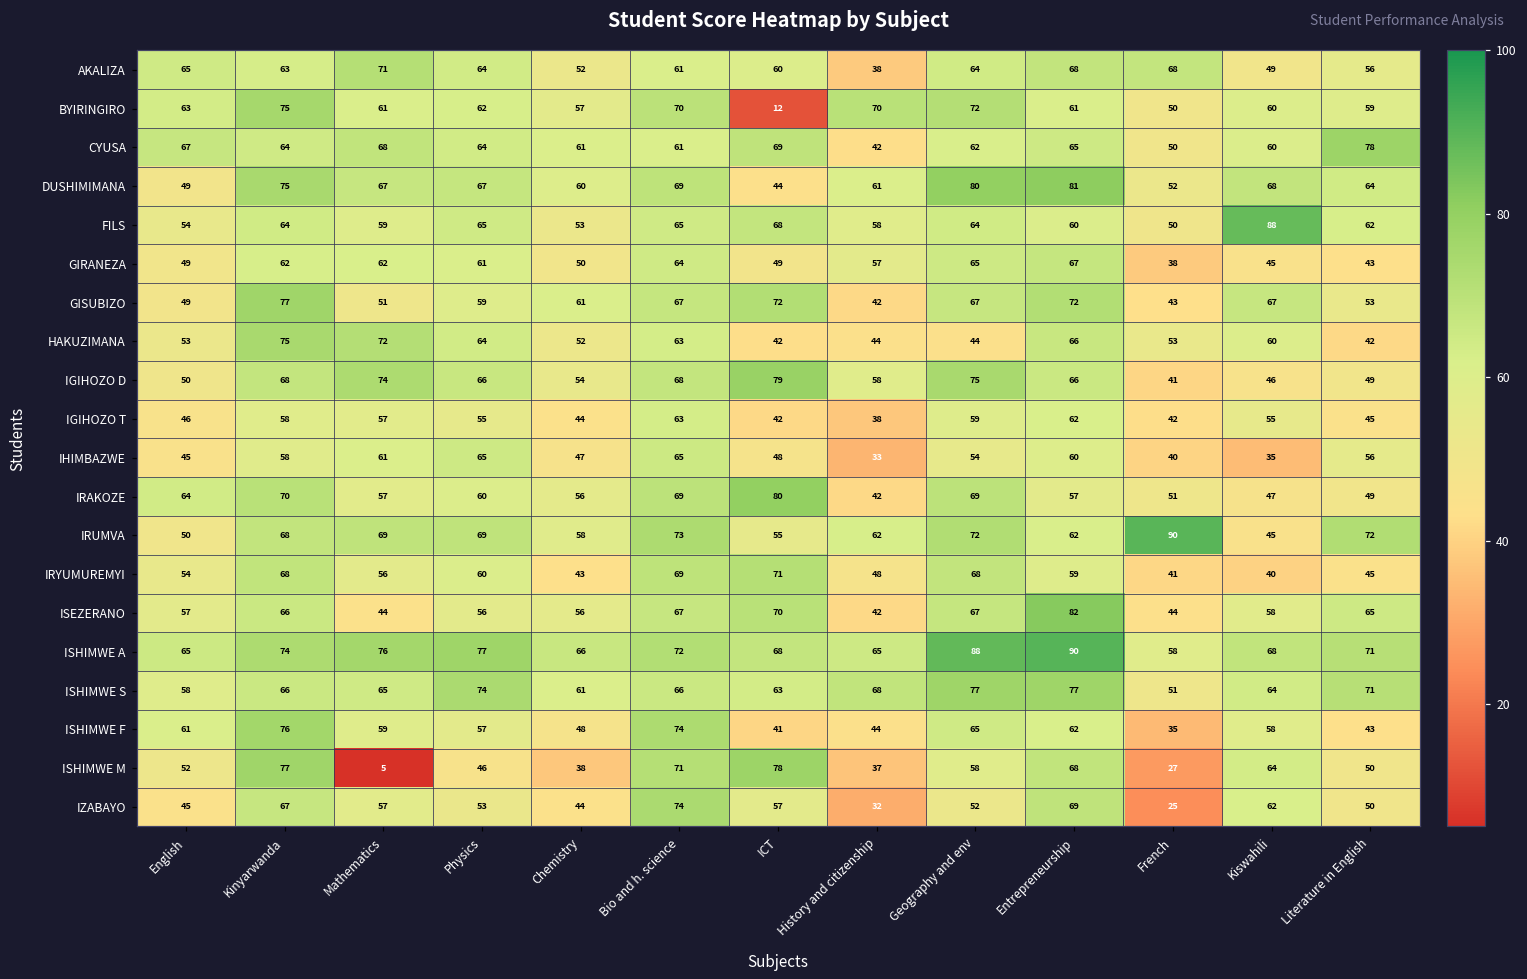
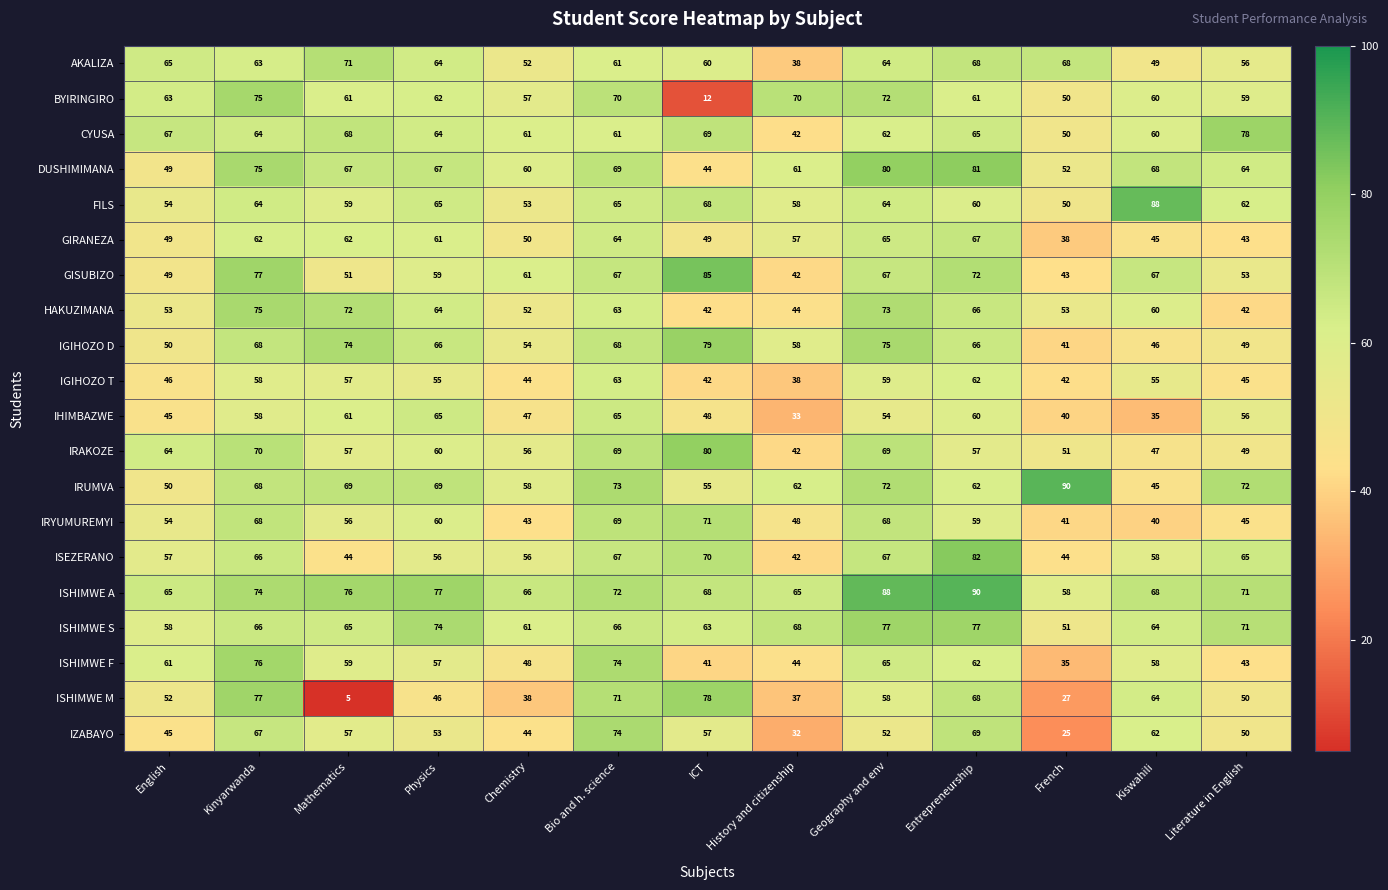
GISUBIZO, ICT: 72 -> 85
HAKUZIMANA, Geography and env: 44 -> 73
